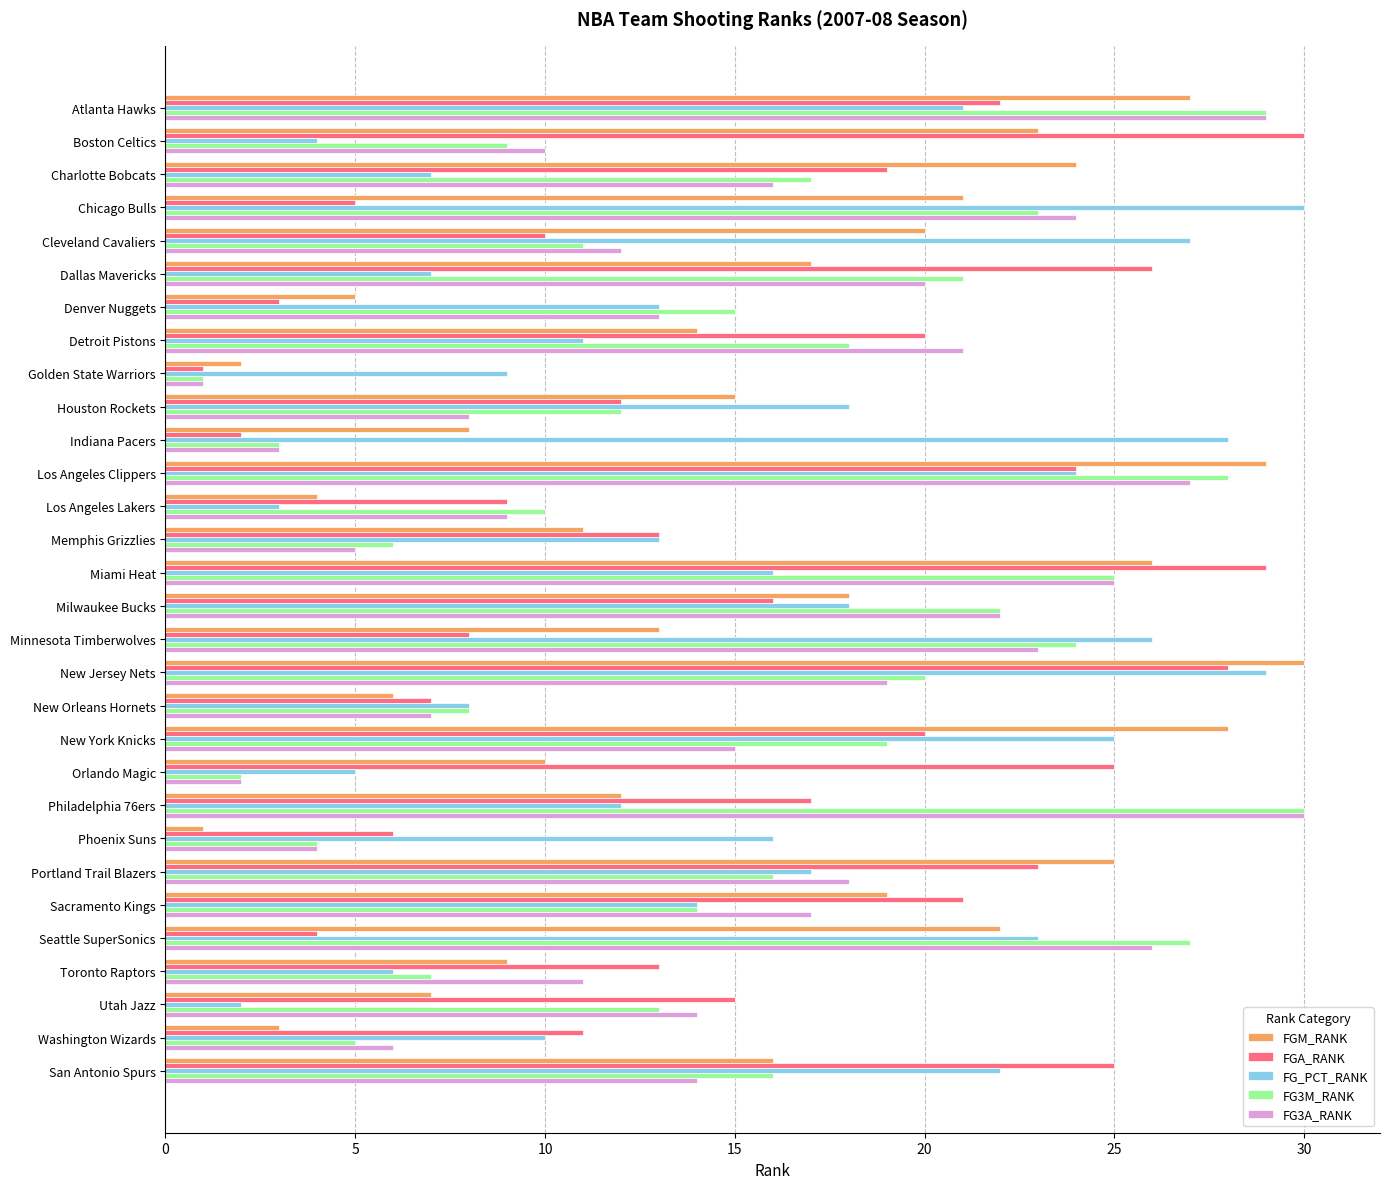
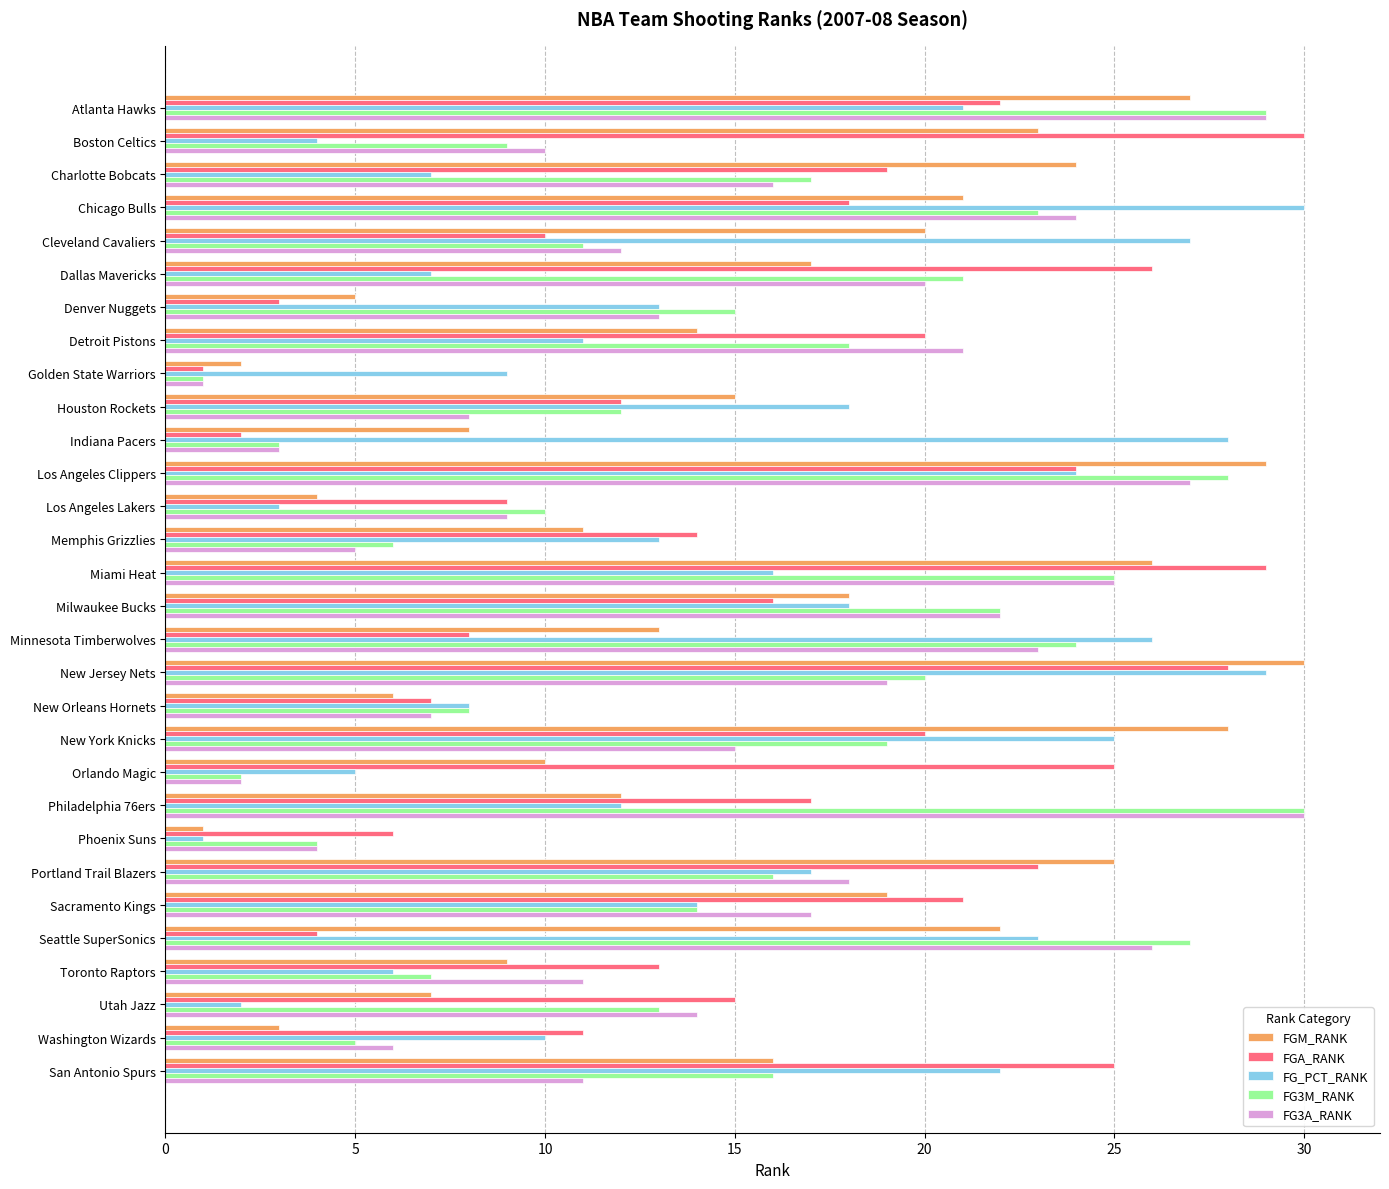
FGA_RANK, Chicago Bulls: 5 -> 18
FGA_RANK, Memphis Grizzlies: 13 -> 14
FG_PCT_RANK, Phoenix Suns: 16 -> 1
FG3A_RANK, San Antonio Spurs: 14 -> 11
